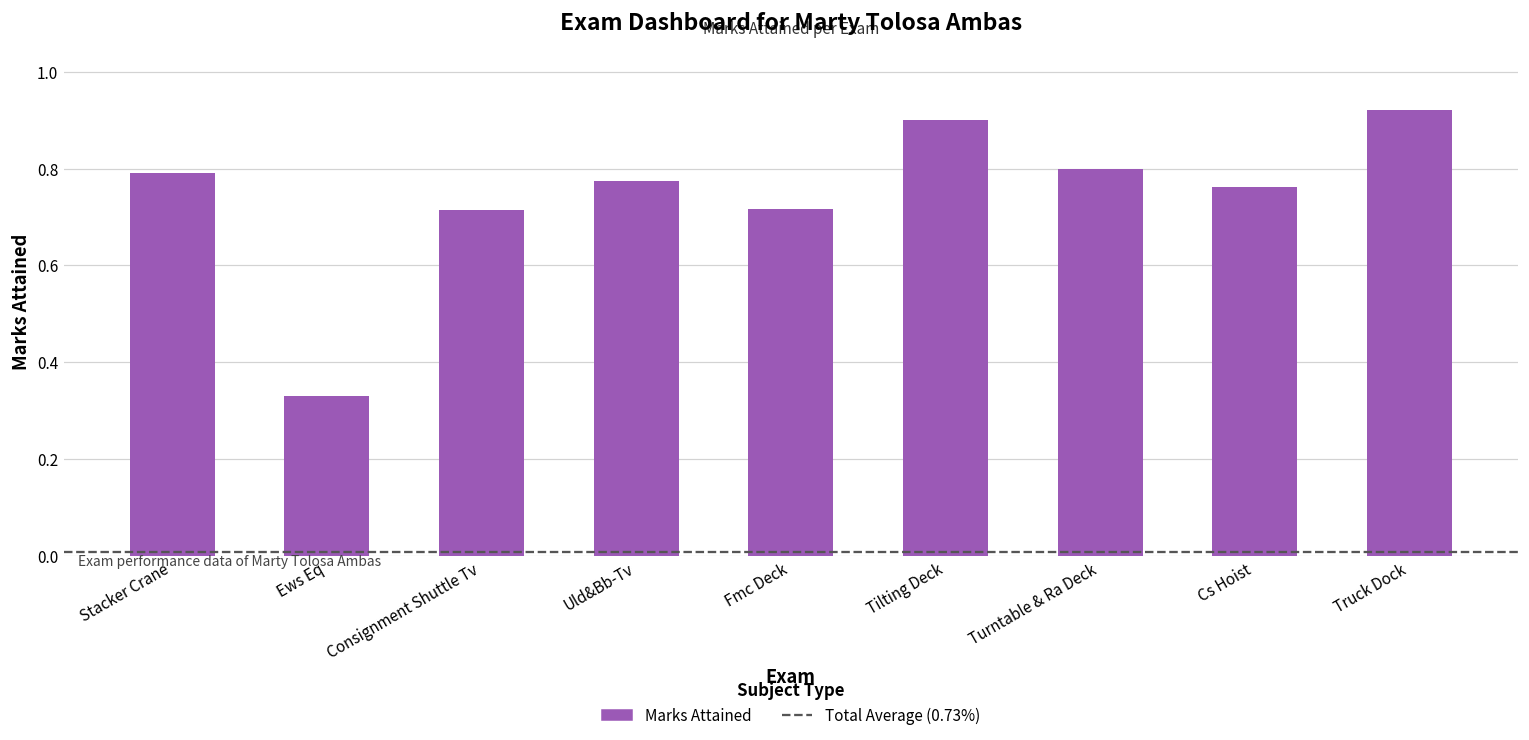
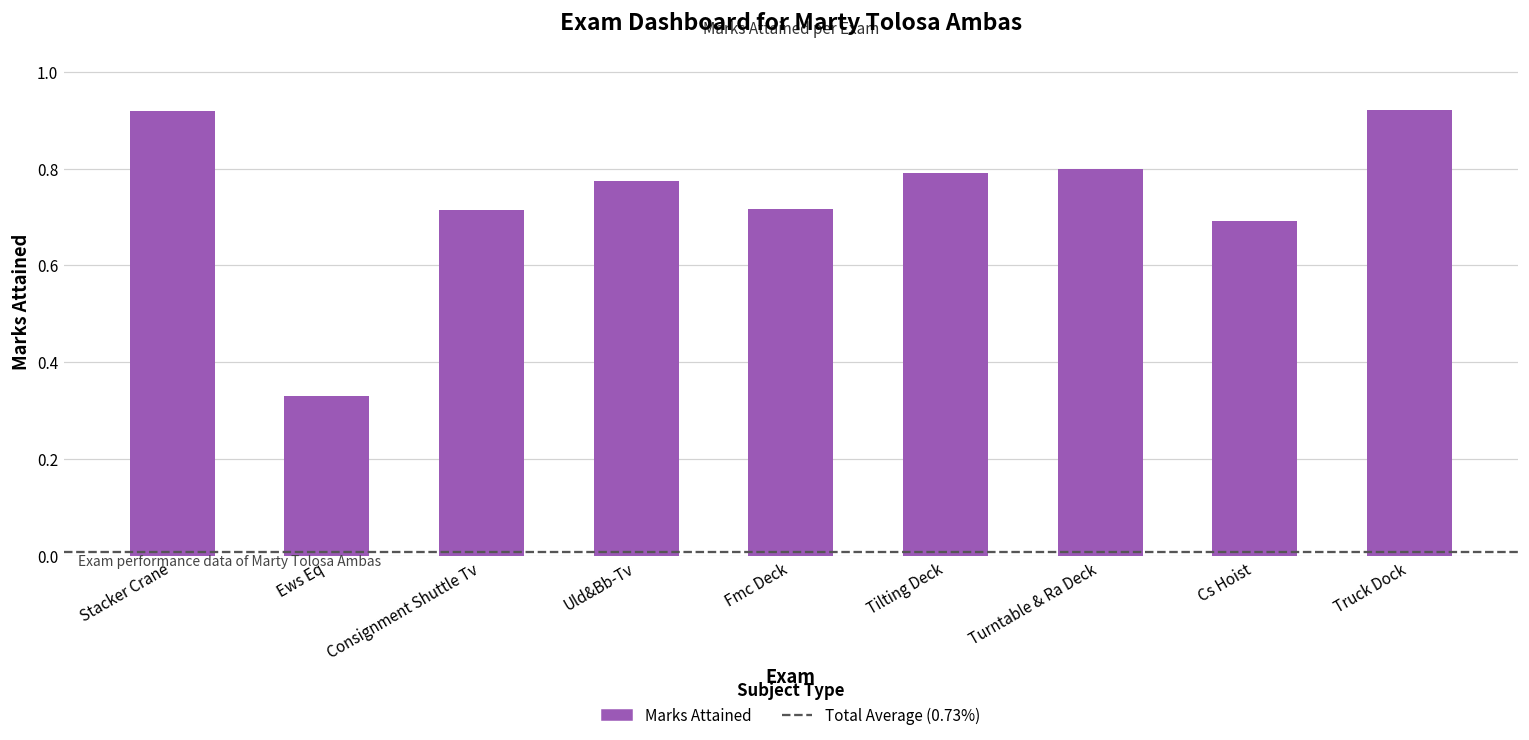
Stacker Crane: 0.79 -> 0.92
Tilting Deck: 0.90 -> 0.79
Cs Hoist: 0.76 -> 0.69
